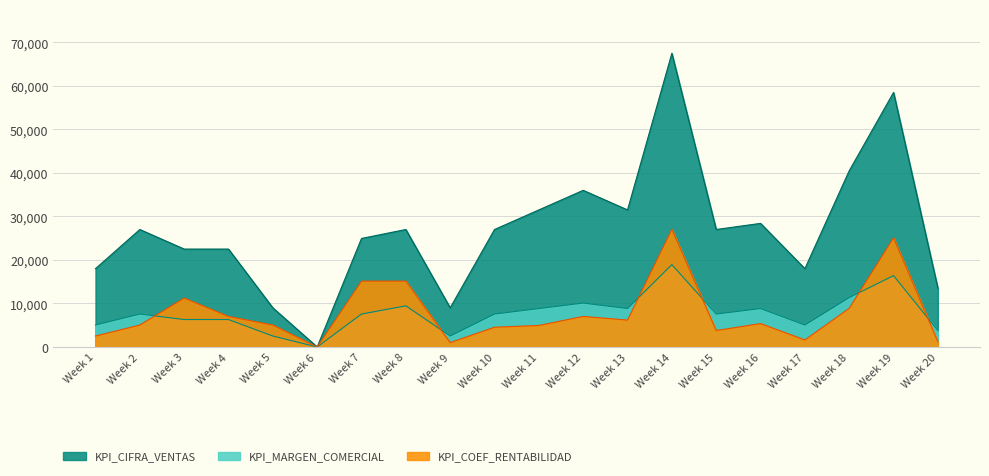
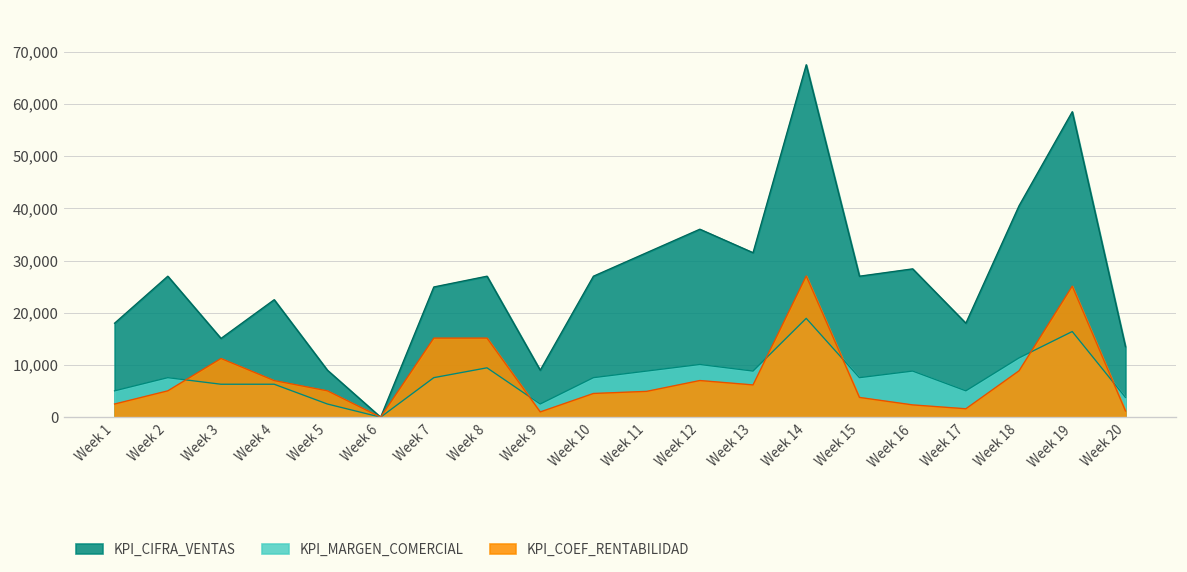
KPI_CIFRA_VENTAS, Week 3: 23,000 -> 15,000
KPI_COEF_RENTABILIDAD, Week 16: 5,000 -> 2,000
